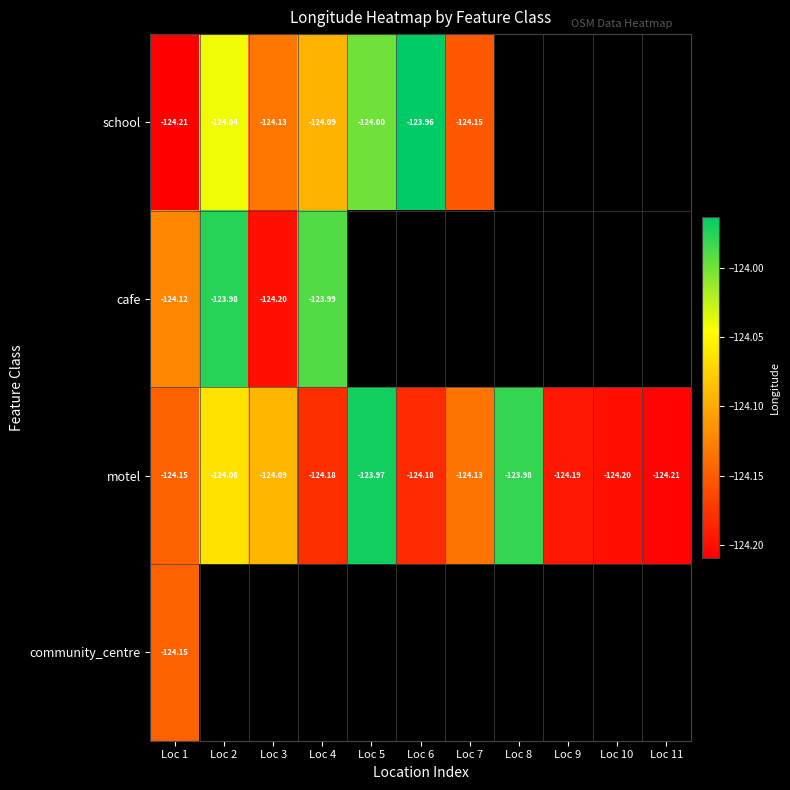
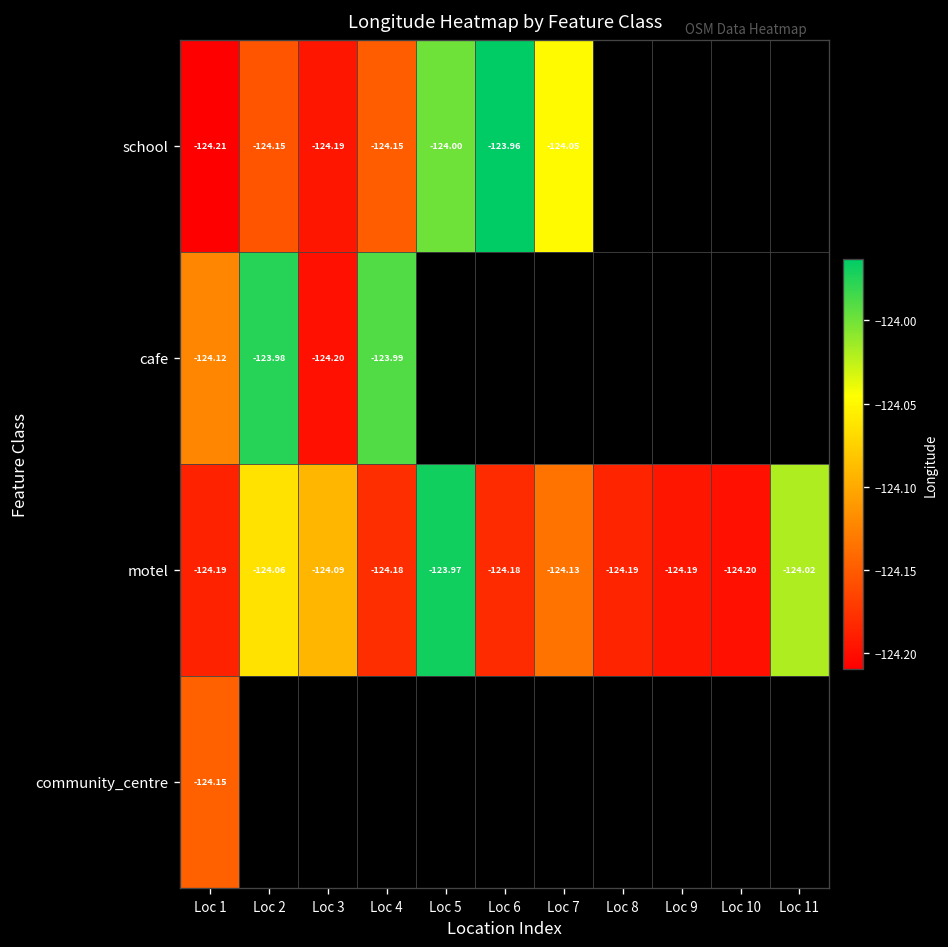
school, Loc 2: -124.04 -> -124.15
school, Loc 3: -124.13 -> -124.19
school, Loc 4: -124.09 -> -124.15
school, Loc 7: -124.15 -> -124.05
motel, Loc 1: -124.15 -> -124.19
motel, Loc 8: -123.98 -> -124.19
motel, Loc 11: -124.21 -> -124.02
